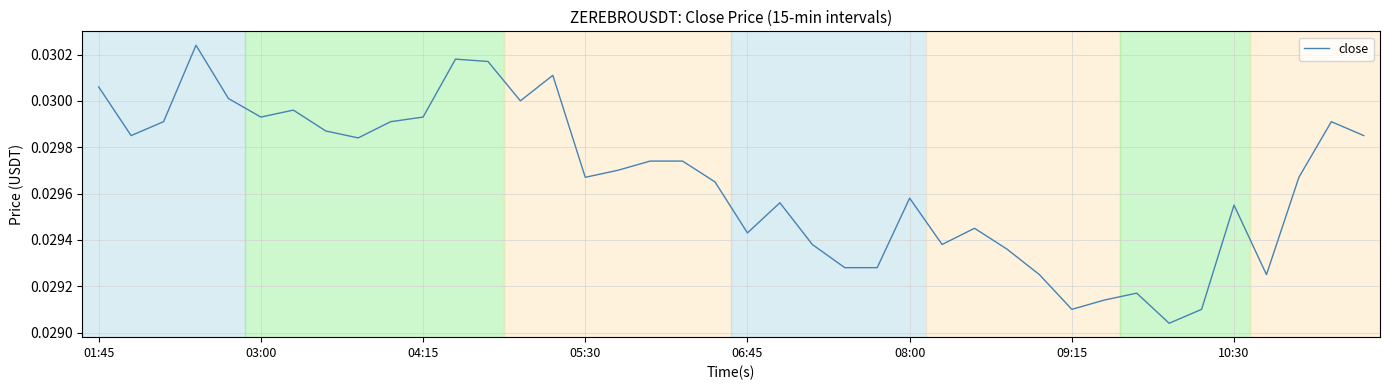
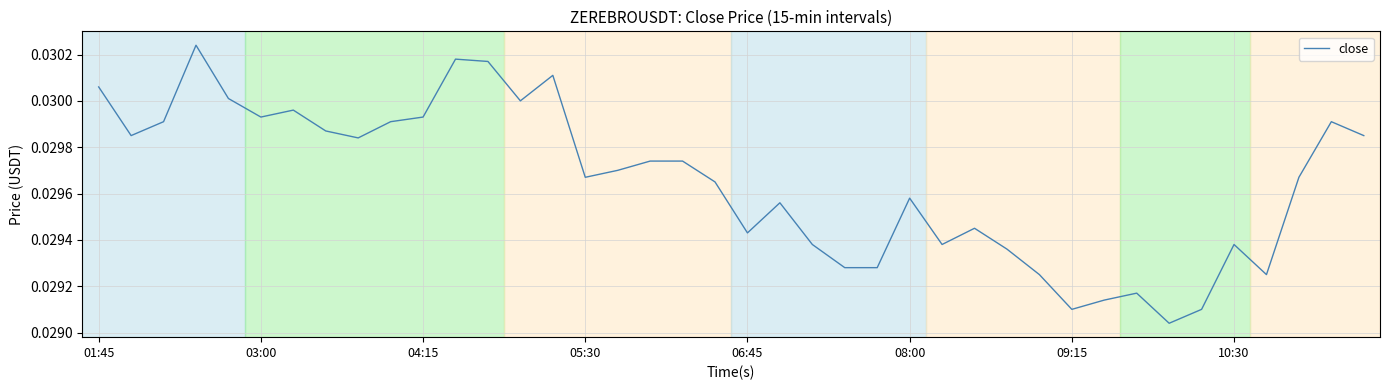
10:30: 0.02955 -> 0.02938
